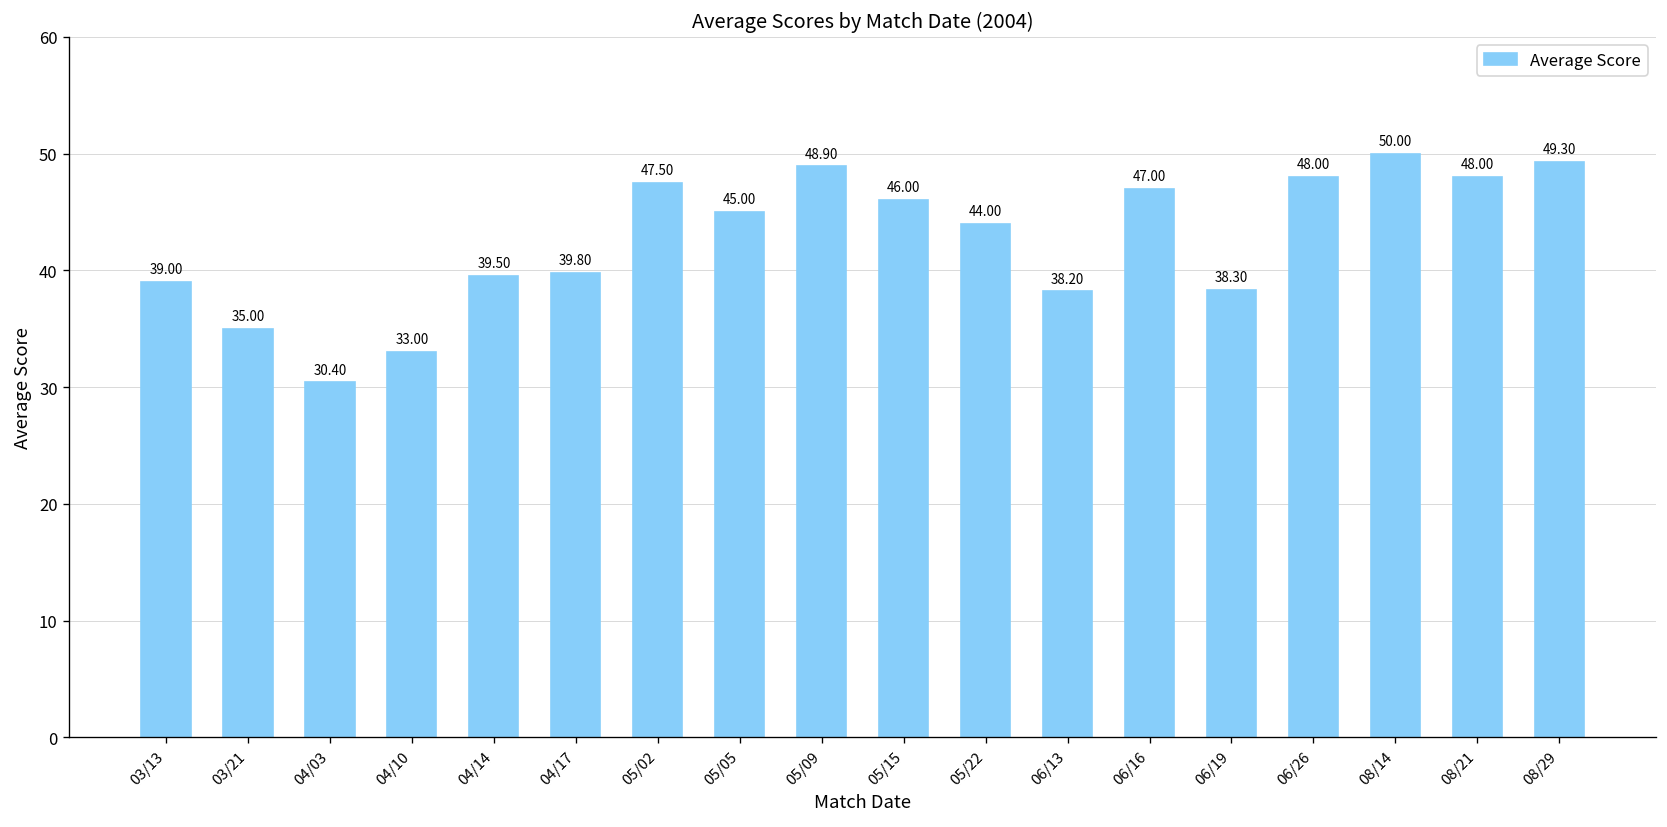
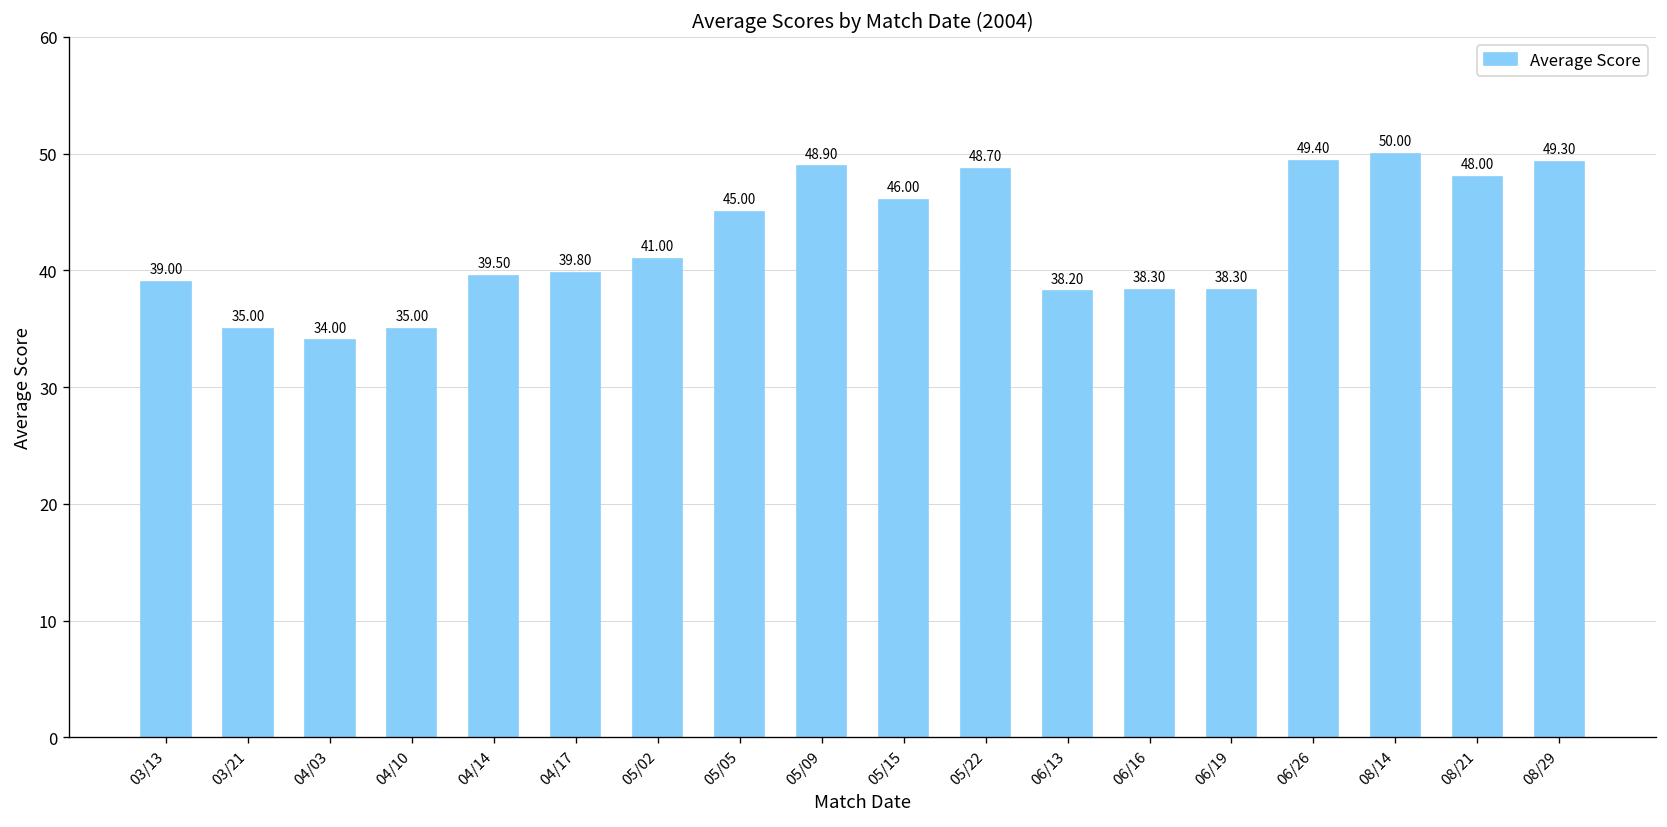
04/03: 30.40 -> 34.00
04/10: 33.00 -> 35.00
05/02: 47.50 -> 41.00
05/22: 44.00 -> 48.70
06/16: 47.00 -> 38.30
06/26: 48.00 -> 49.40
